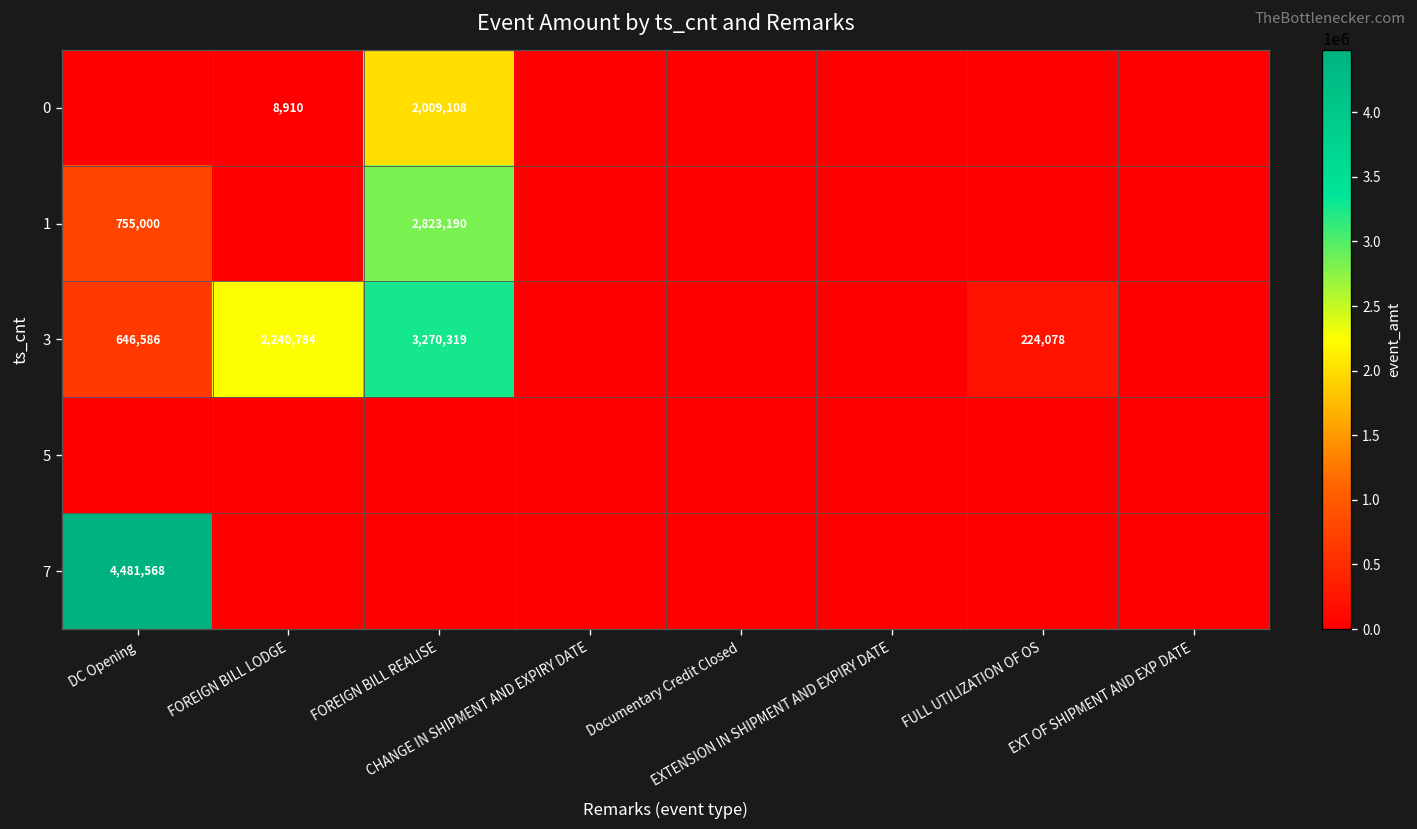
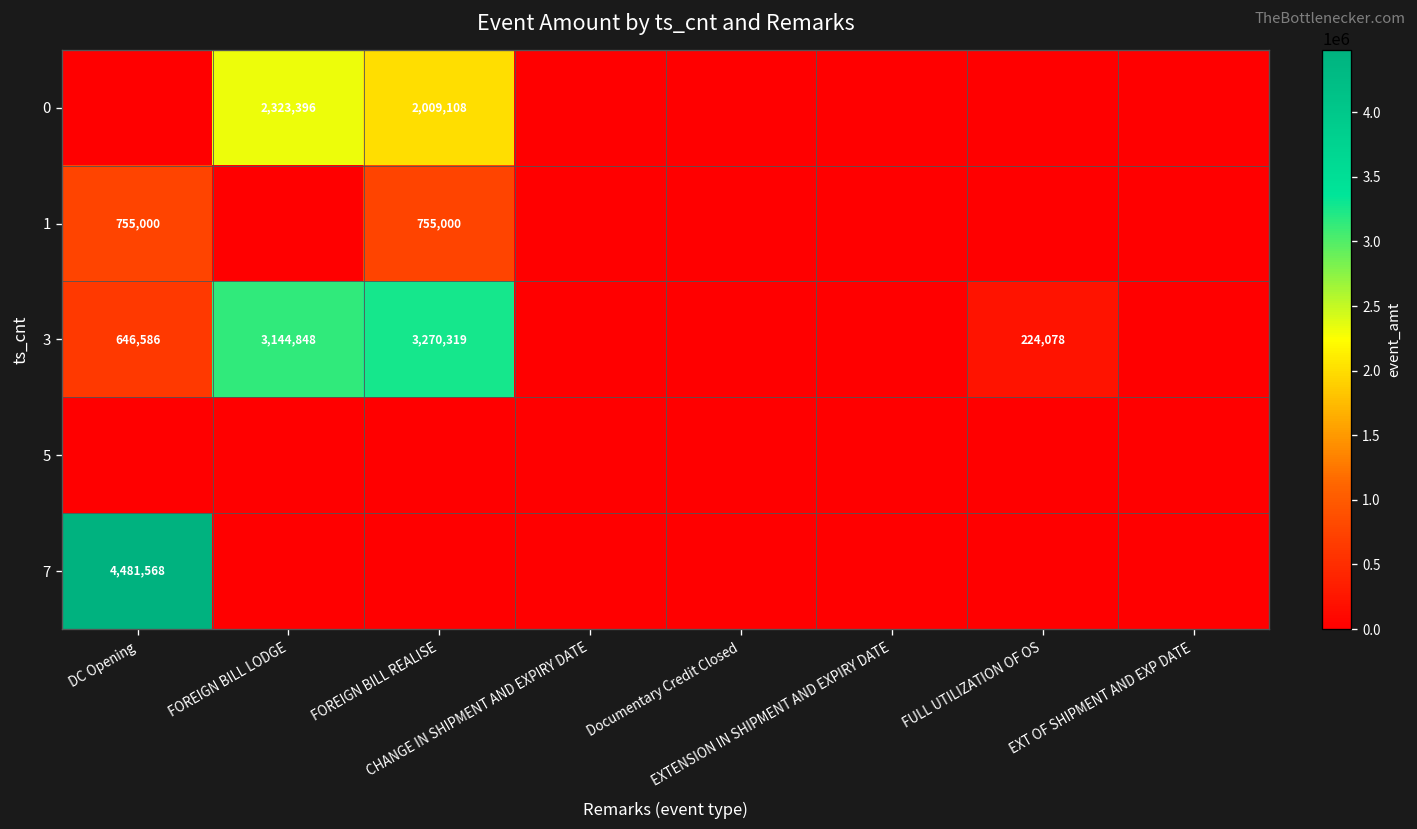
0, FOREIGN BILL LODGE: 8,910 -> 2,323,396
1, FOREIGN BILL REALISE: 2,823,190 -> 755,000
3, FOREIGN BILL LODGE: 2,240,784 -> 3,144,848
